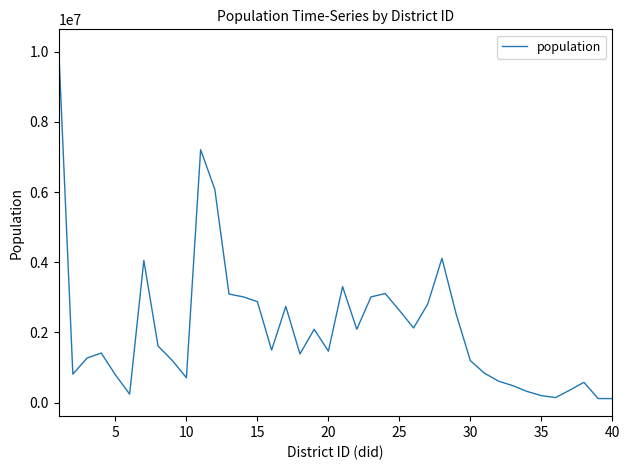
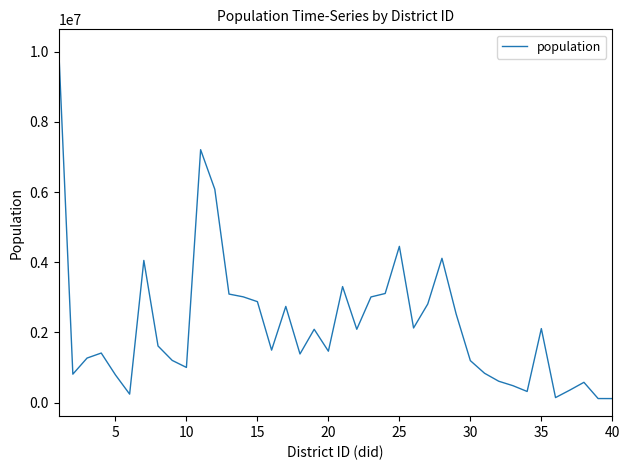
10: 700000 -> 1000000
25: 2600000 -> 4500000
35: 200000 -> 2100000
